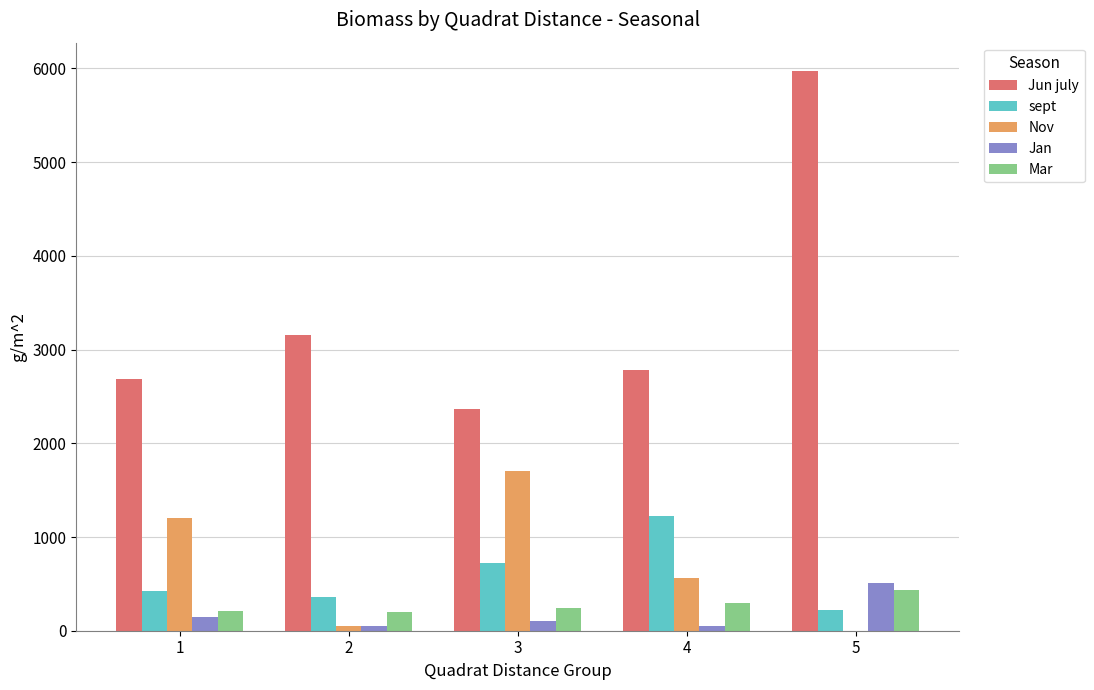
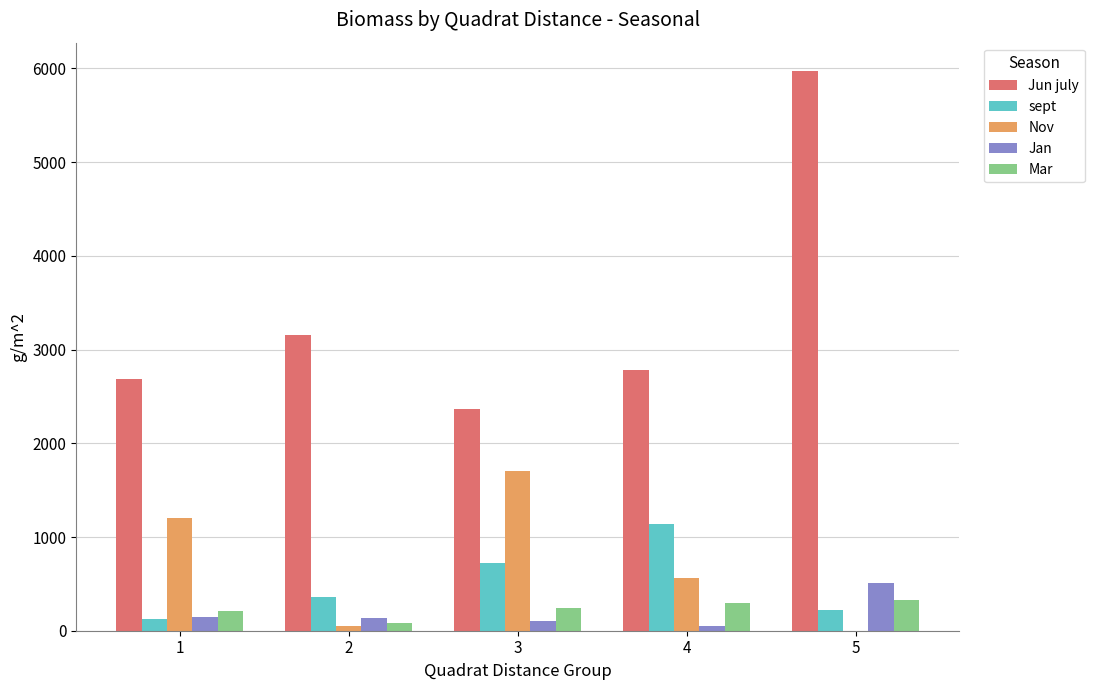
sept, 1: 400 -> 100
Jan, 2: 0 -> 100
Mar, 2: 200 -> 100
sept, 4: 1200 -> 1100
Mar, 5: 400 -> 300
